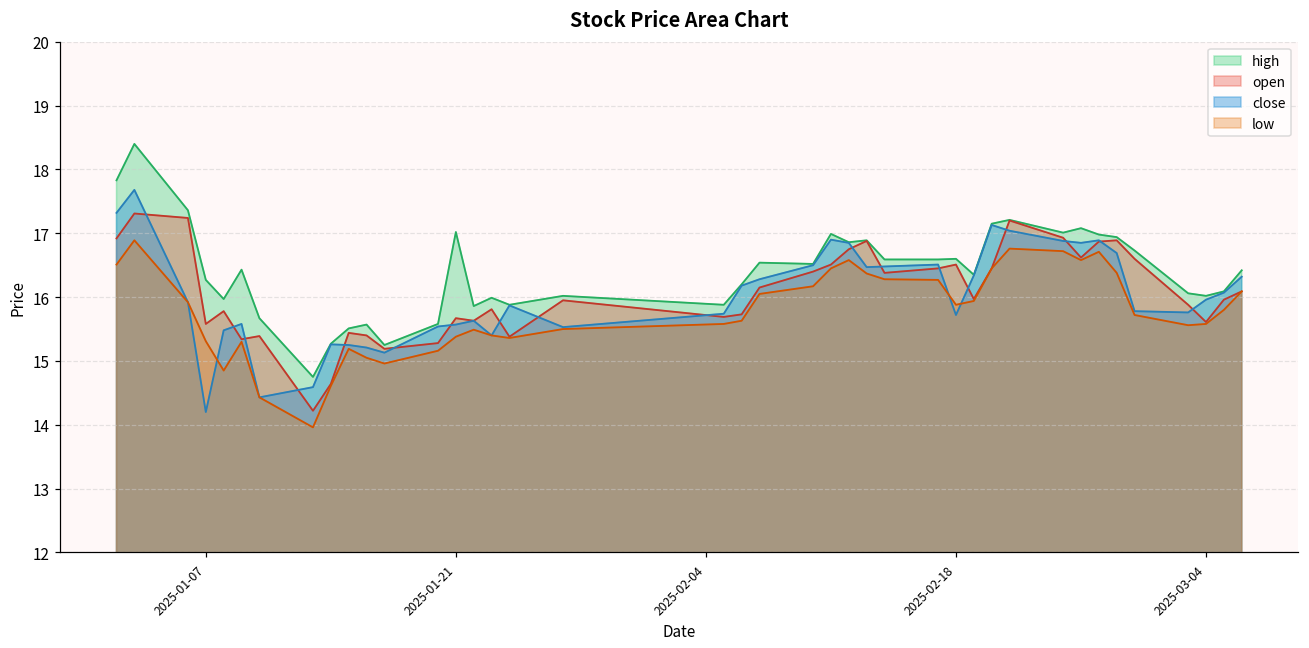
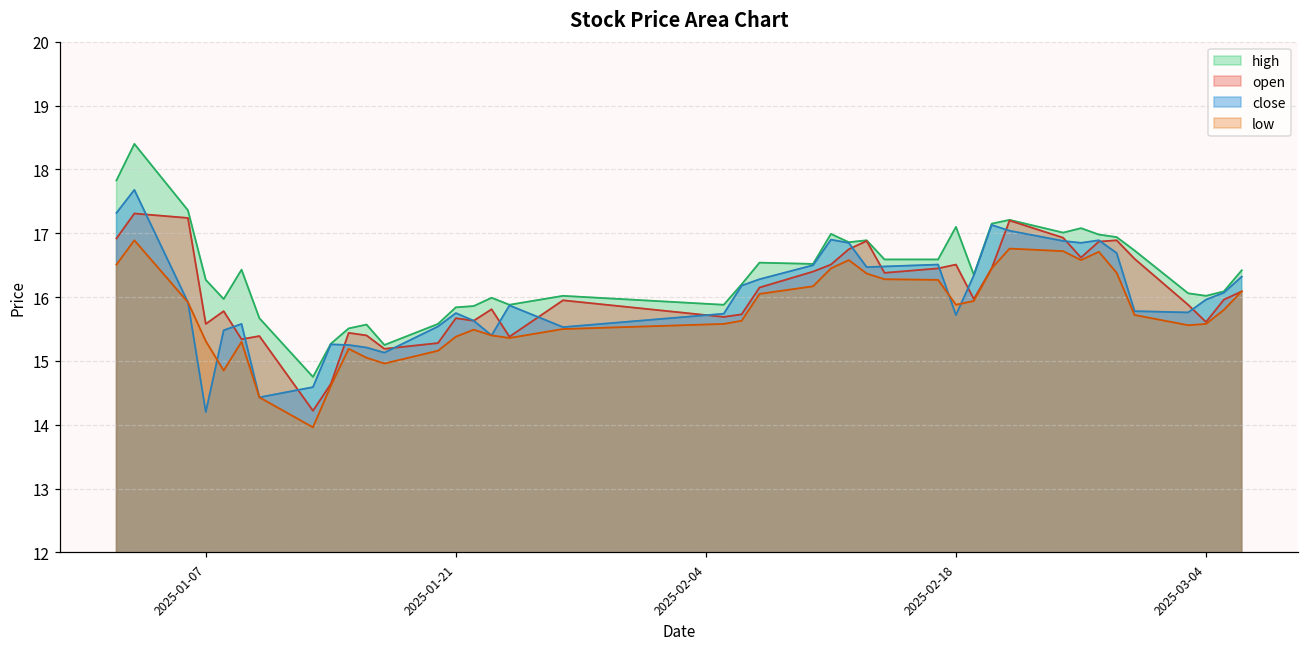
high, 2025-01-21: 17.0 -> 15.8
close, 2025-01-21: 15.6 -> 15.8
high, 2025-02-18: 16.6 -> 17.1
